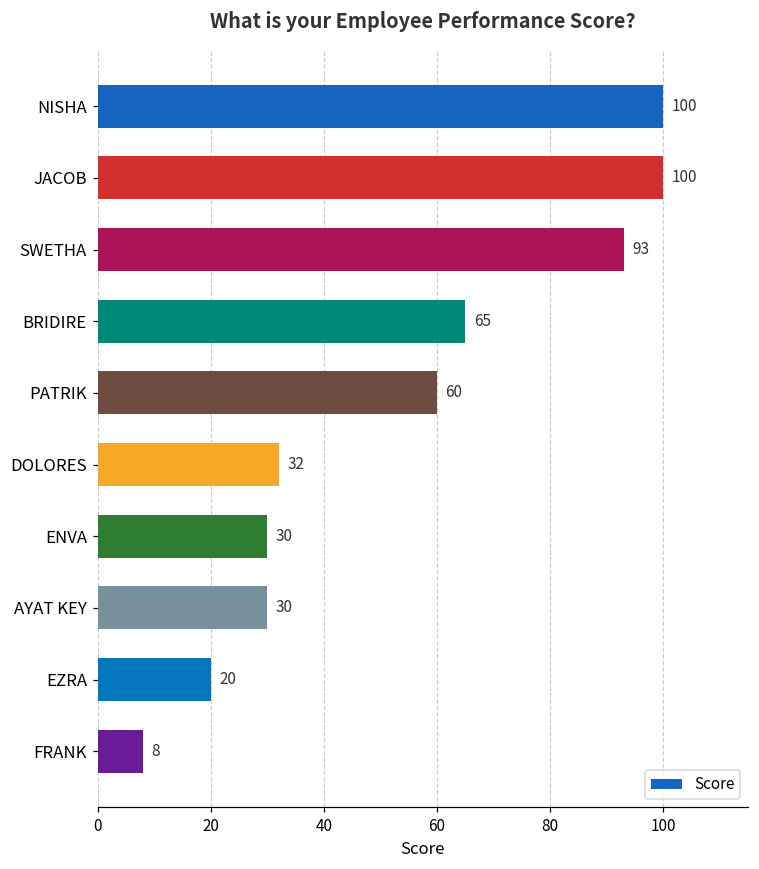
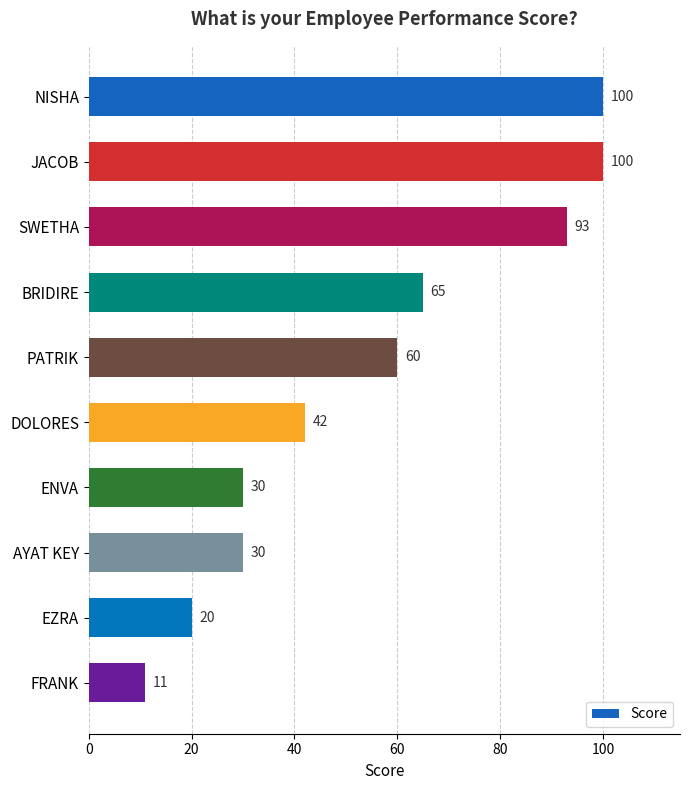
DOLORES: 32 -> 42
FRANK: 8 -> 11
